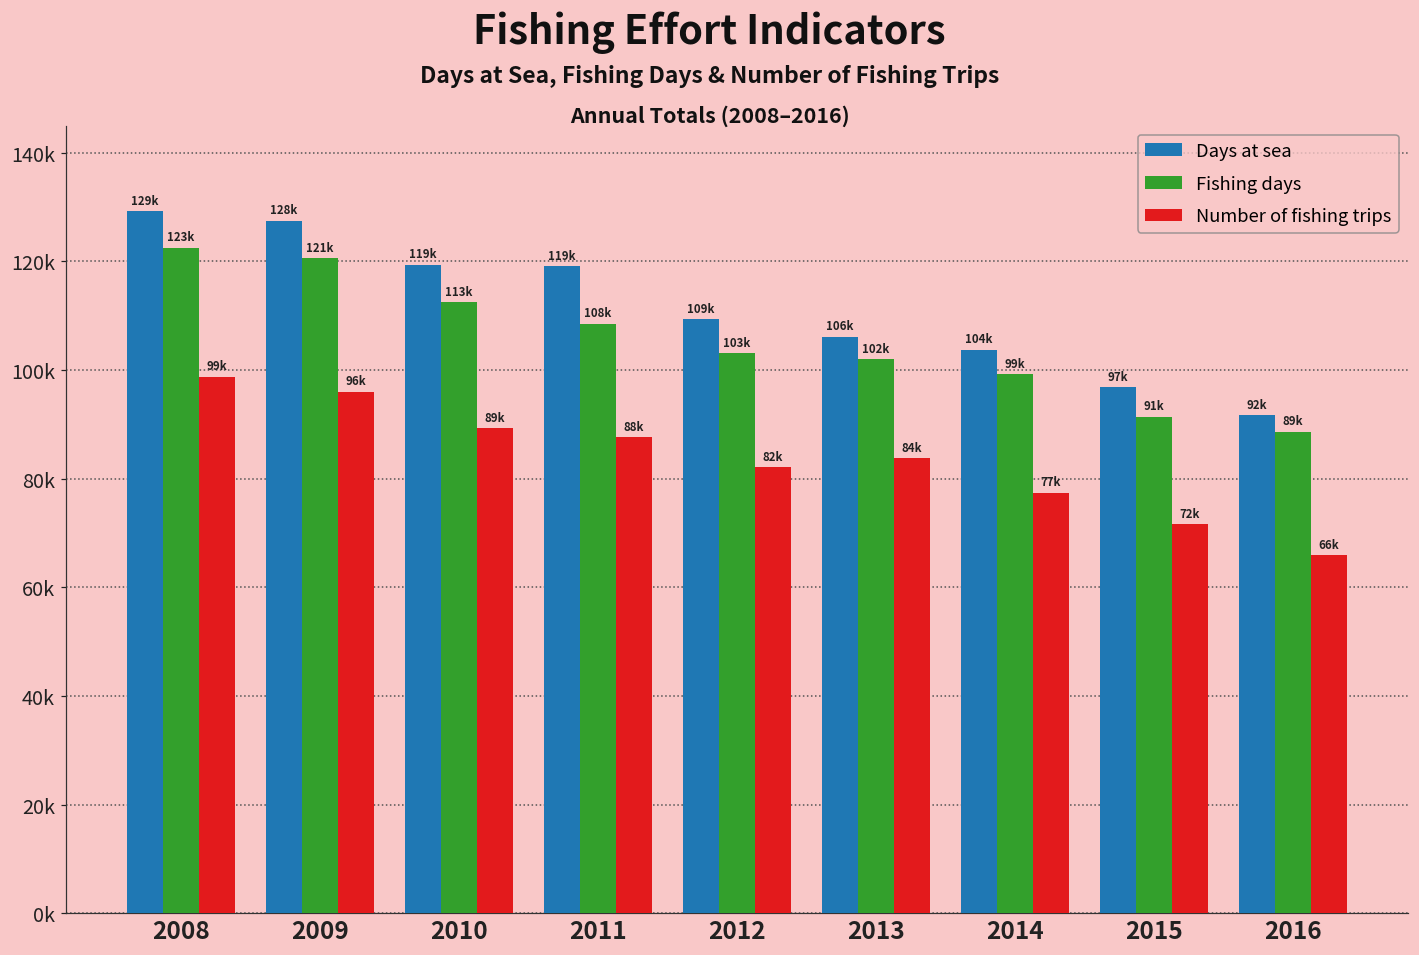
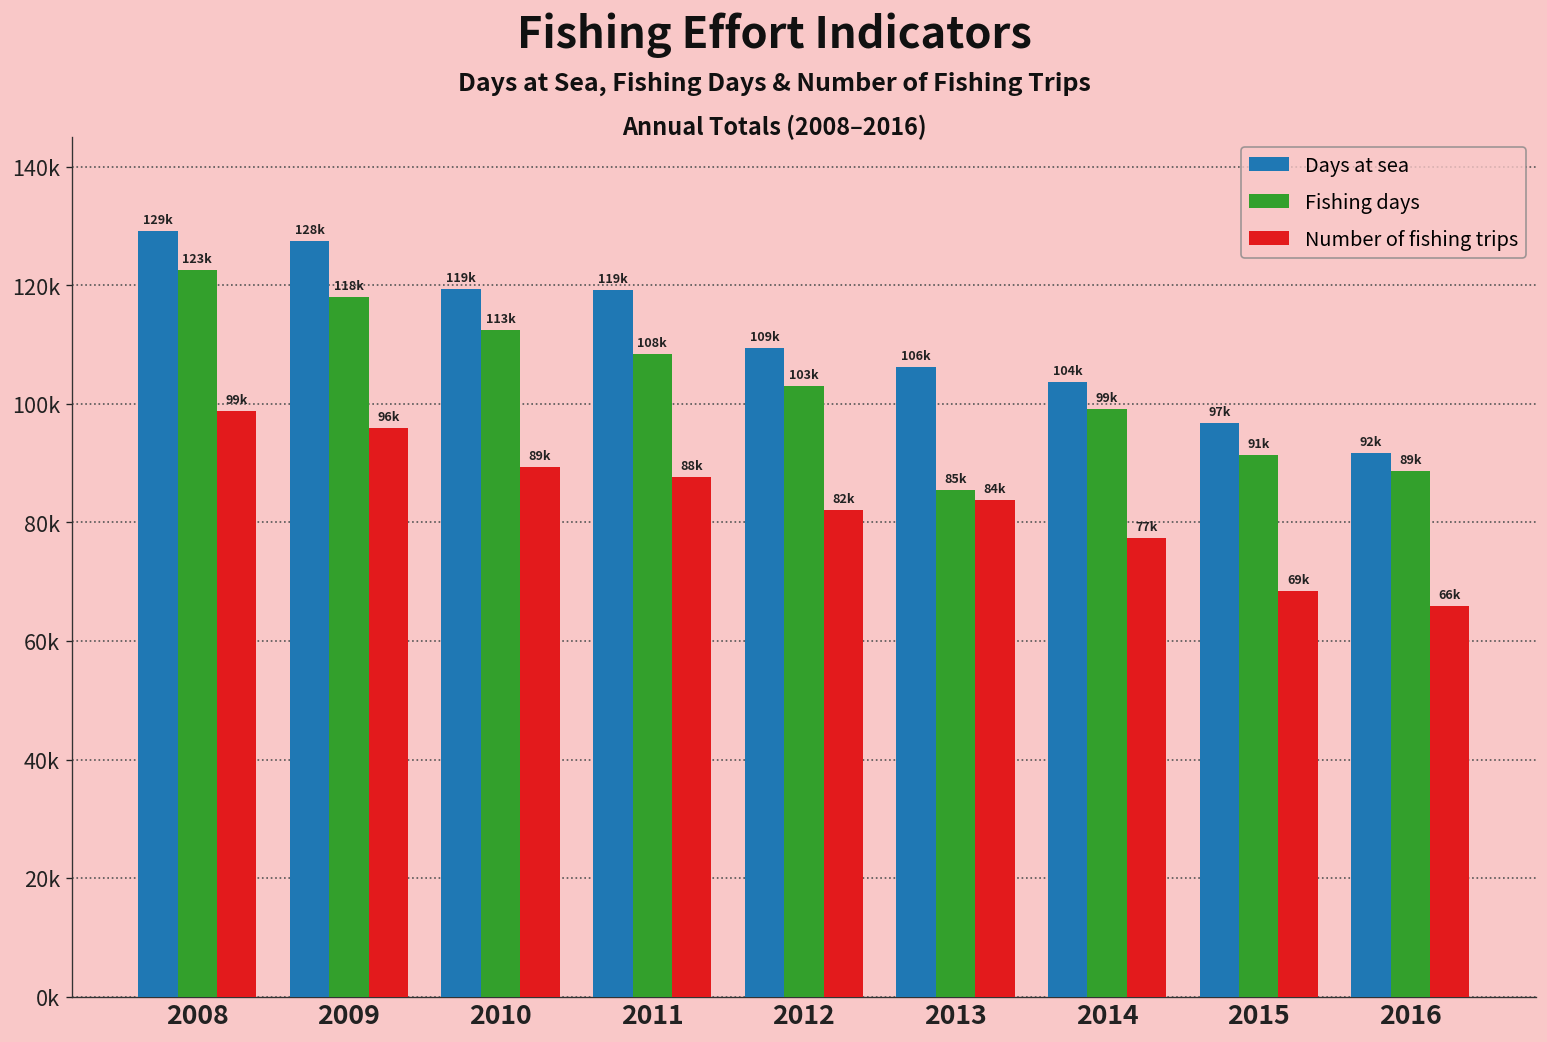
Fishing days, 2009: 121k -> 118k
Fishing days, 2013: 102k -> 85k
Number of fishing trips, 2015: 72k -> 69k
